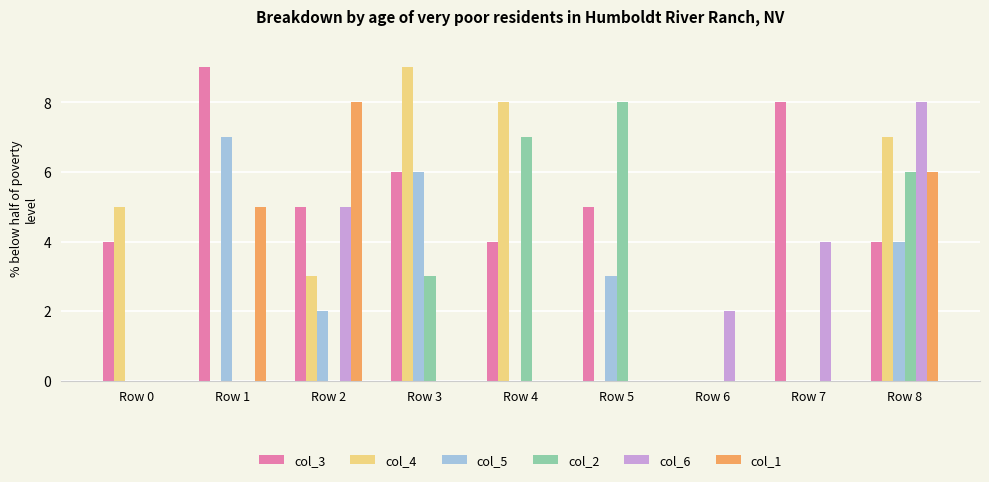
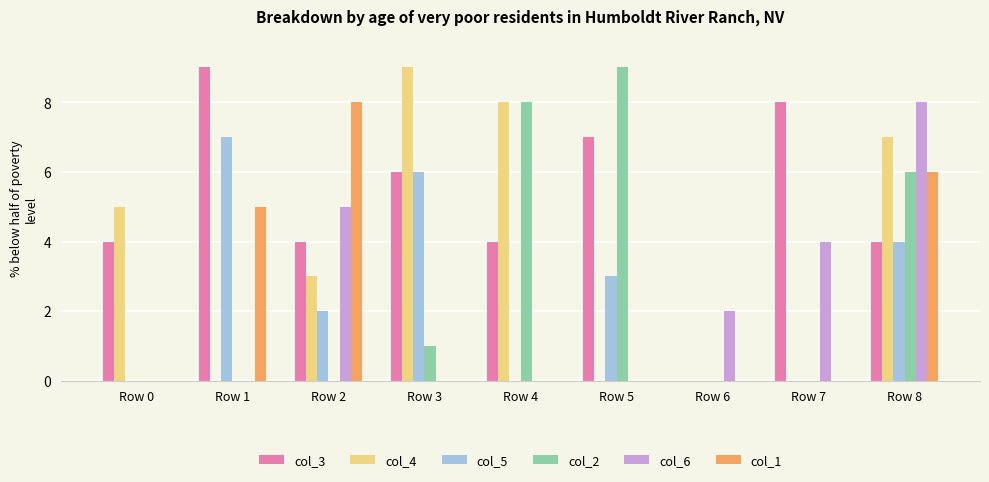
col_3, Row 2: 5 -> 4
col_2, Row 3: 3 -> 1
col_2, Row 4: 7 -> 8
col_3, Row 5: 5 -> 7
col_2, Row 5: 8 -> 9
